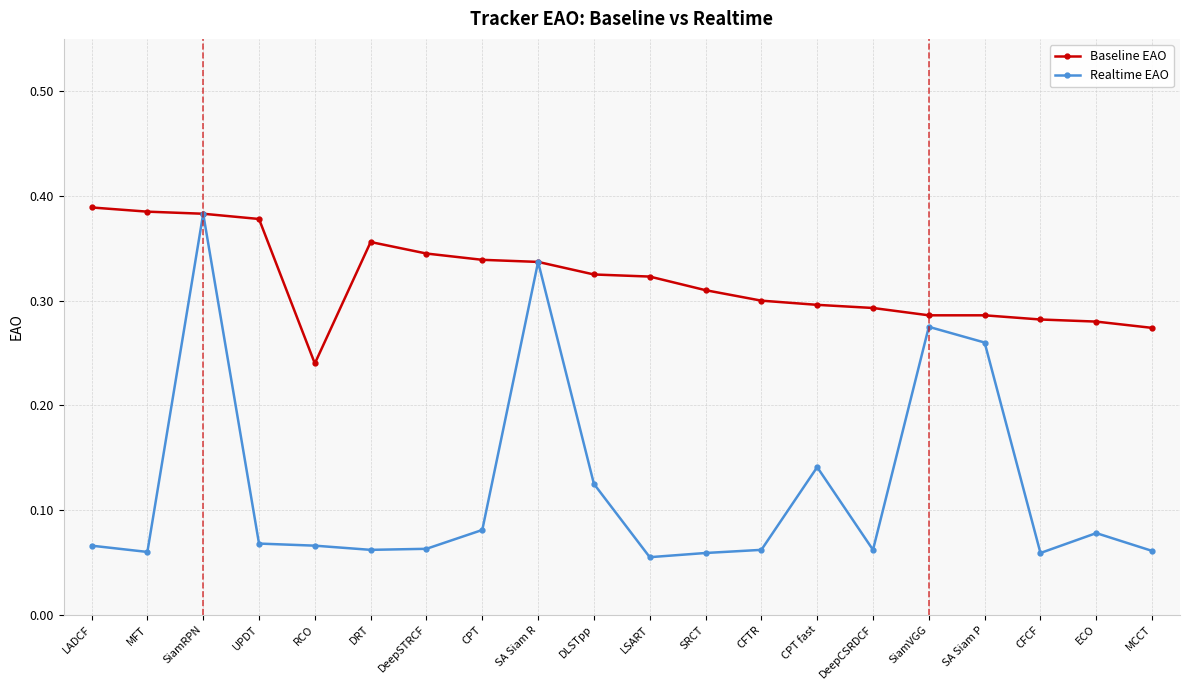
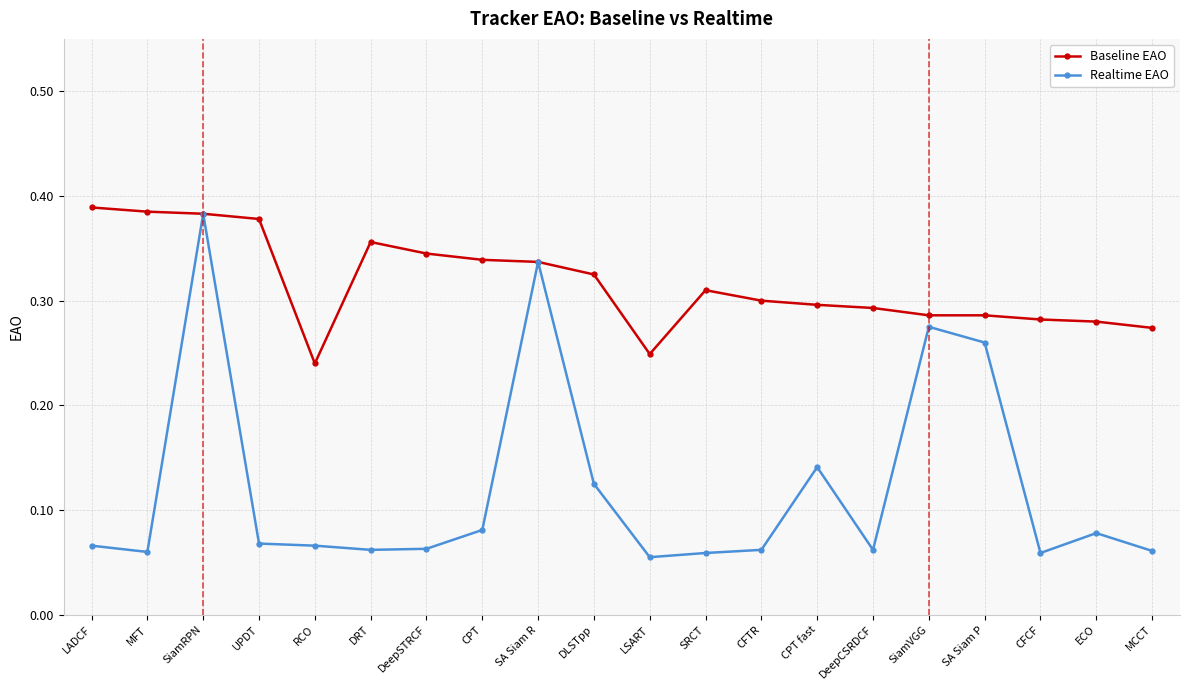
Baseline EAO, LSART: 0.323 -> 0.249
